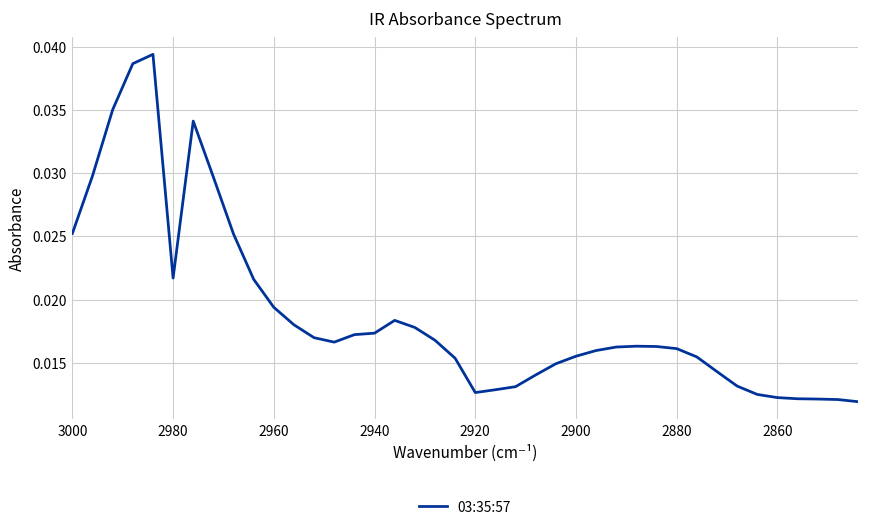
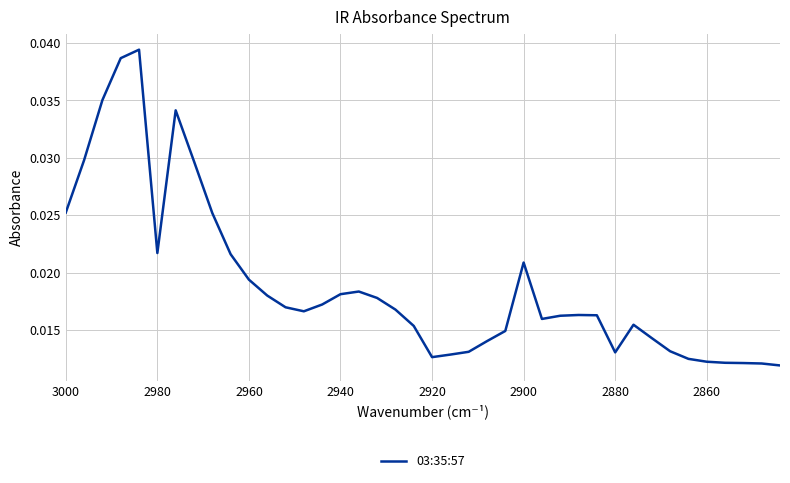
2940: 0.0173 -> 0.0181
2900: 0.0155 -> 0.0209
2880: 0.0161 -> 0.0130
